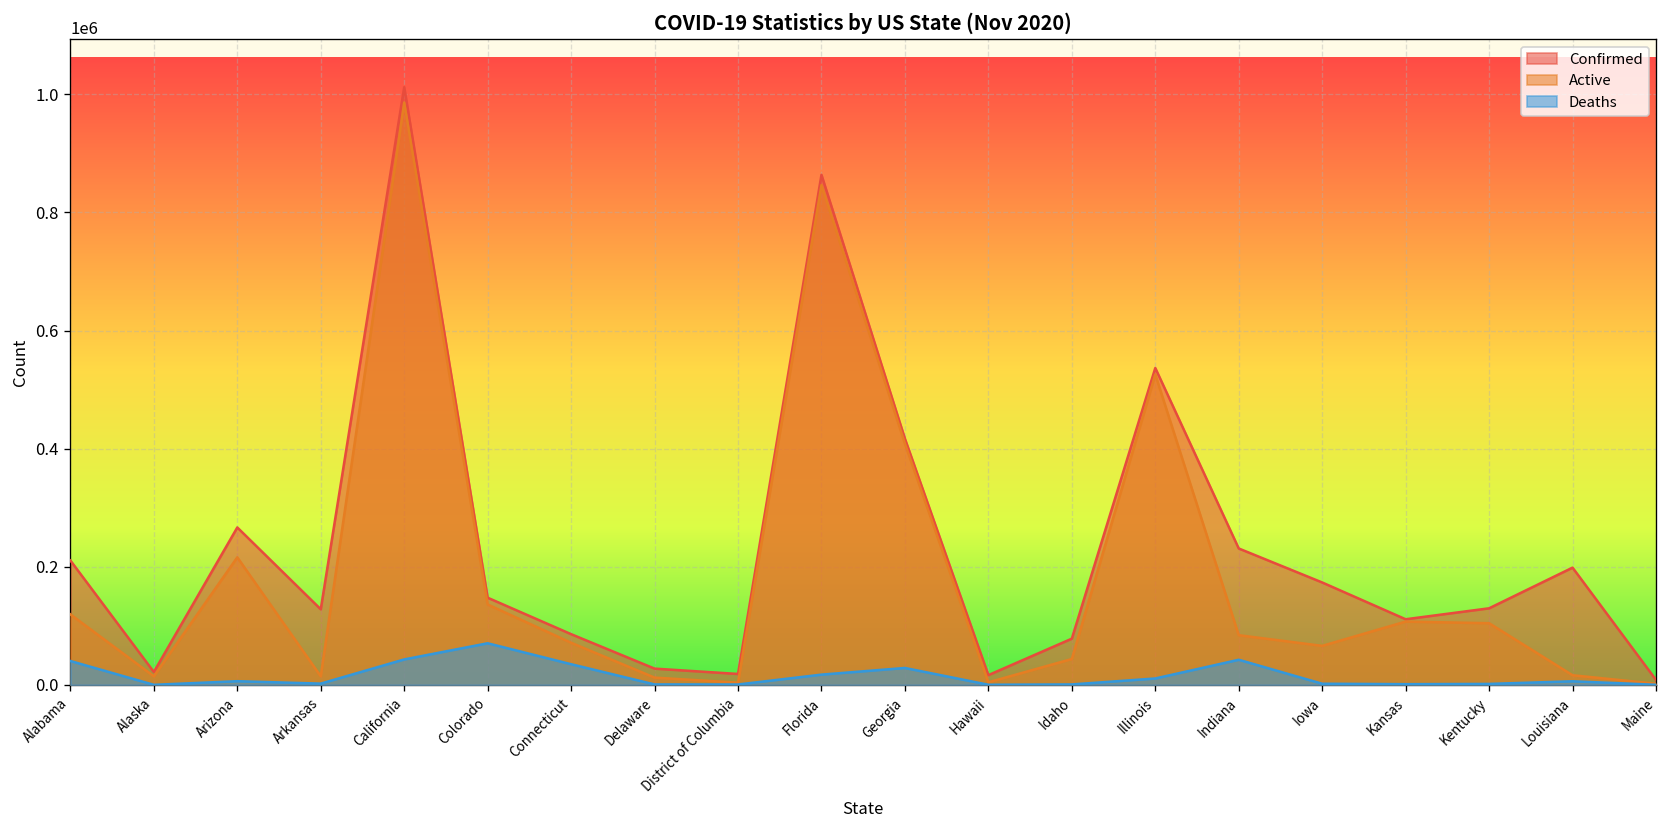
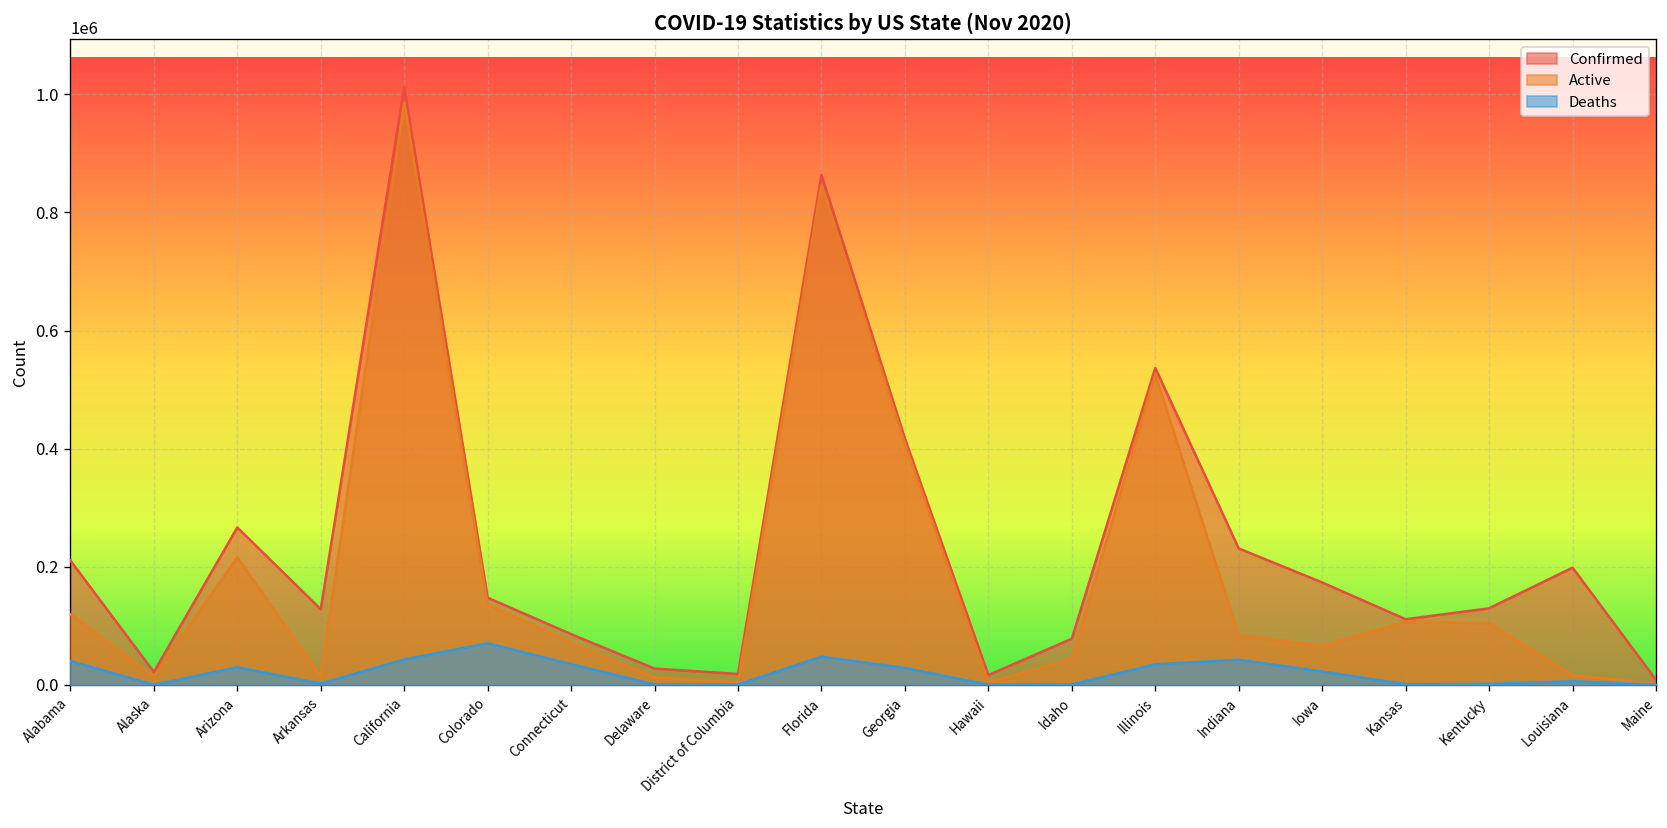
Deaths, Arizona: 10000 -> 30000
Deaths, Florida: 20000 -> 50000
Deaths, Illinois: 10000 -> 30000
Deaths, Iowa: 0 -> 20000
